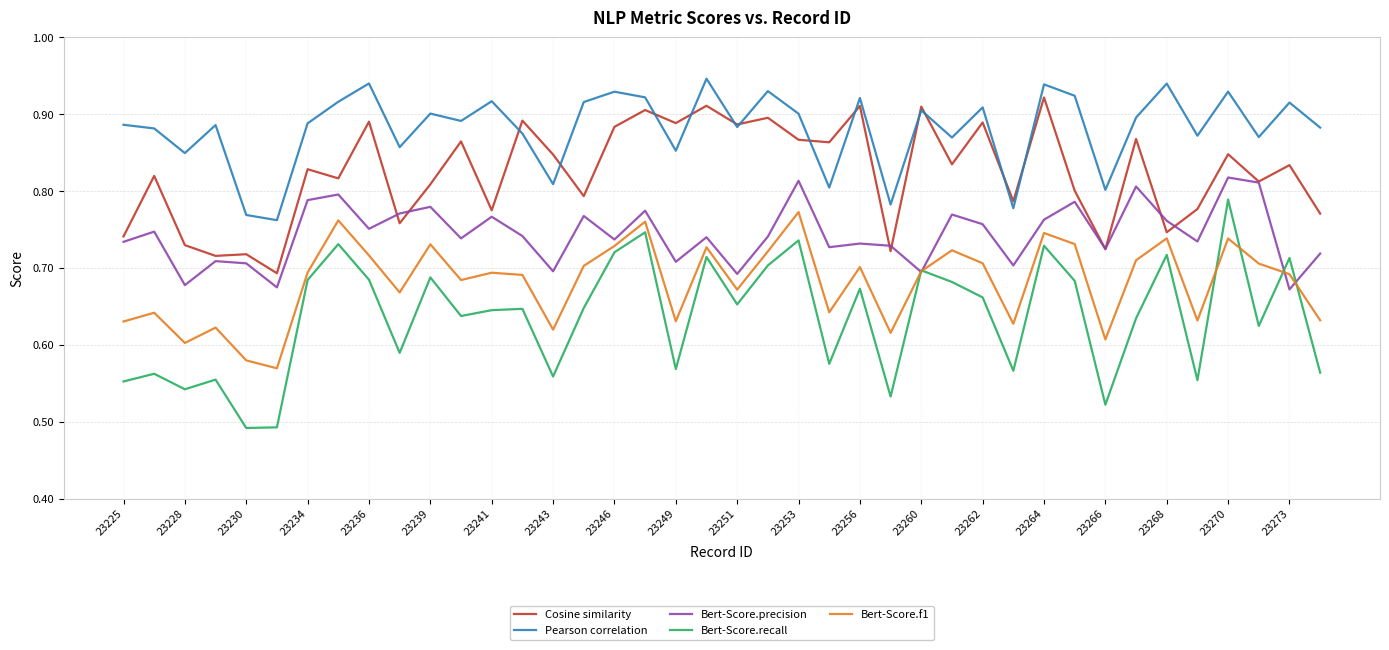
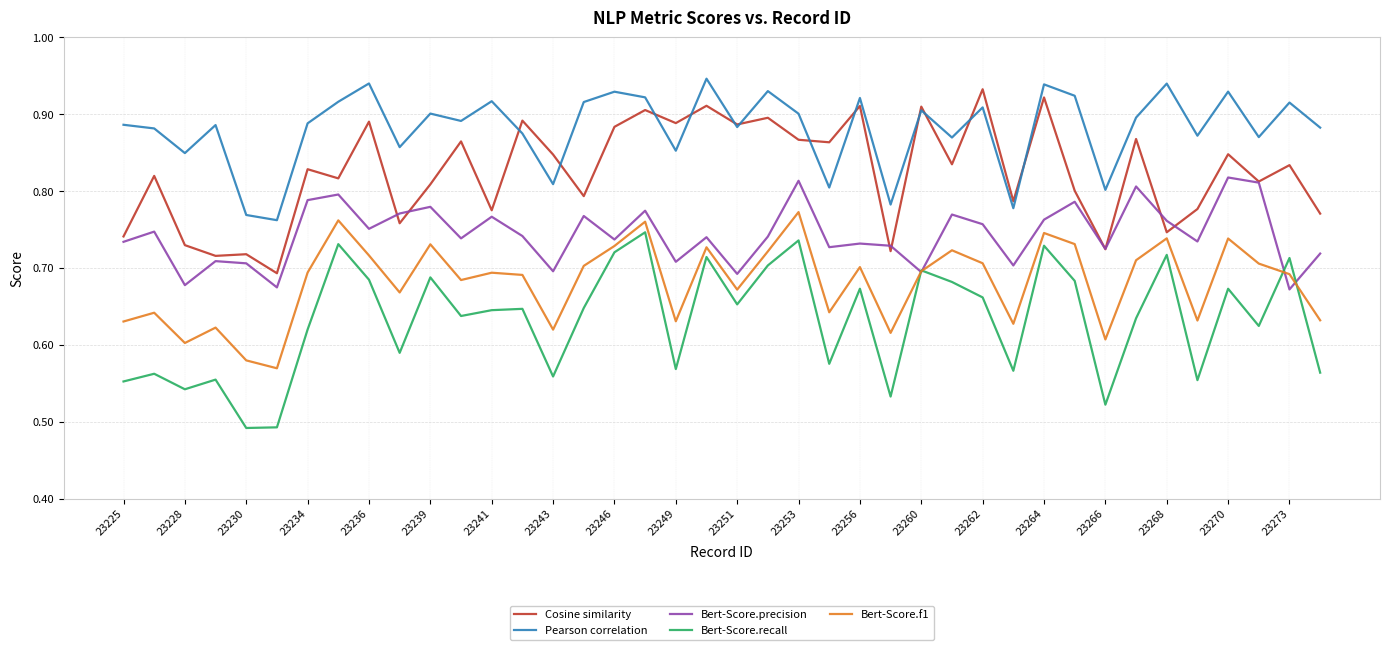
Bert-Score.recall, 23234: 0.68 -> 0.62
Cosine similarity, 23262: 0.89 -> 0.93
Bert-Score.recall, 23270: 0.79 -> 0.67
